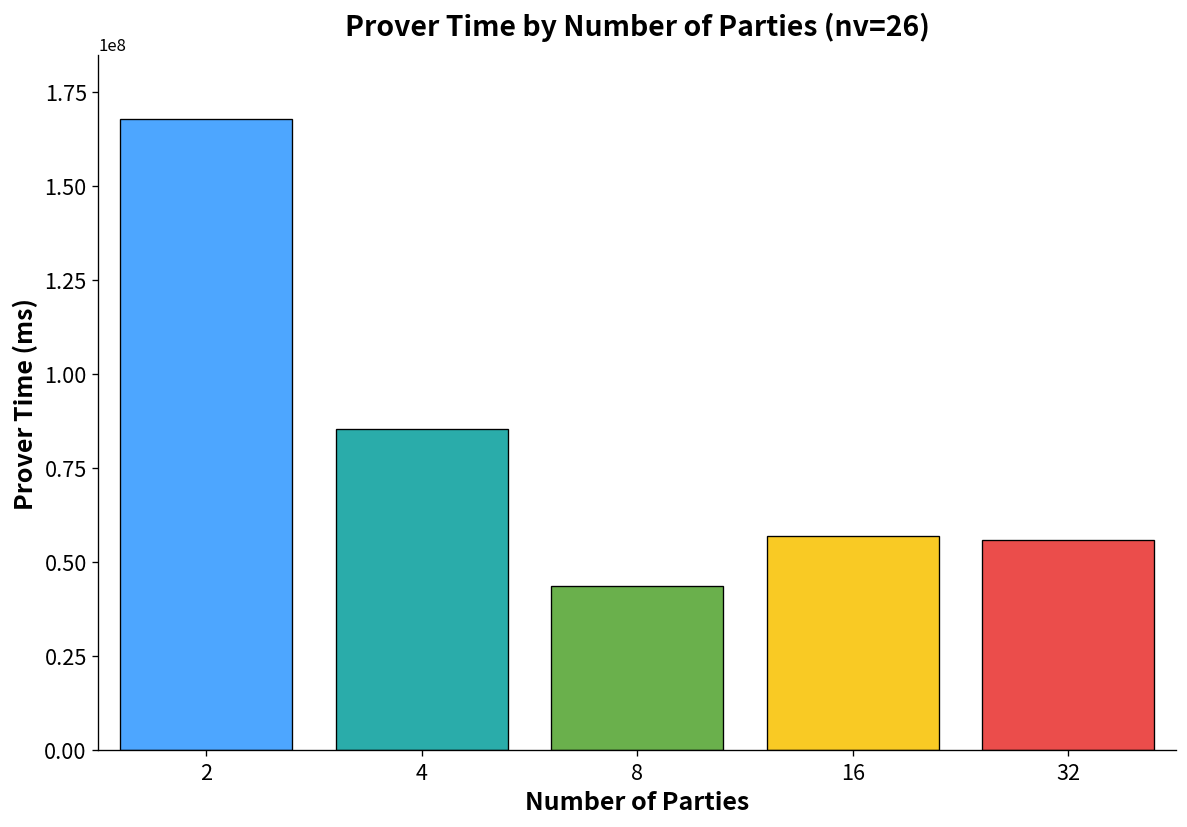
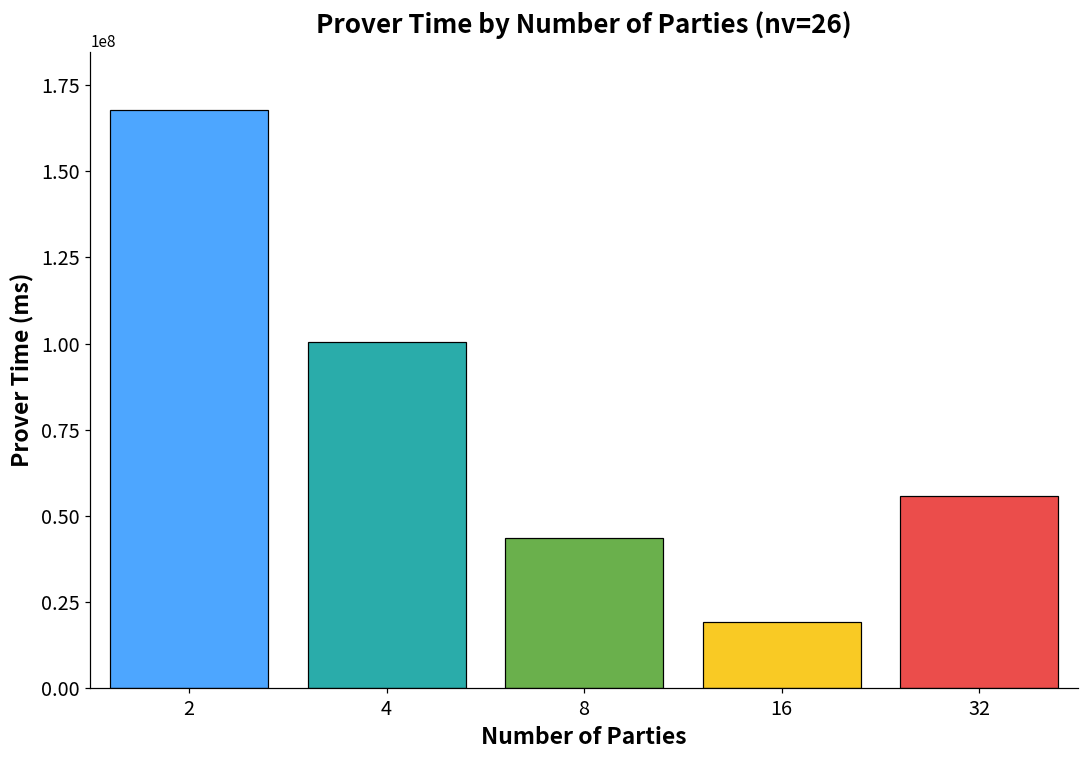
4: 85000000 -> 100000000
16: 57000000 -> 19000000
